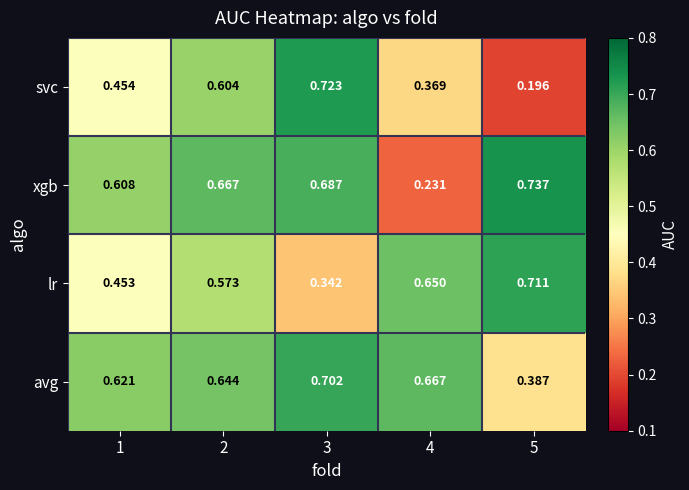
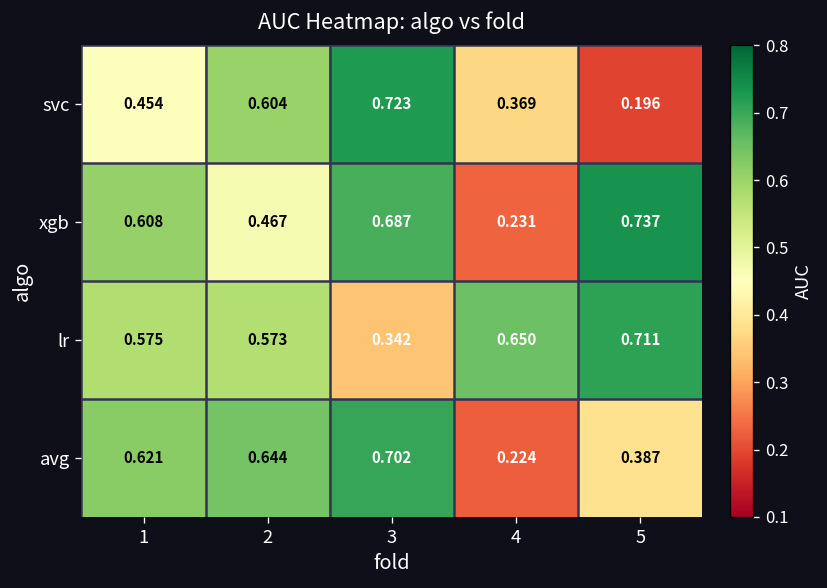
xgb, 2: 0.667 -> 0.467
lr, 1: 0.453 -> 0.575
avg, 4: 0.667 -> 0.224
